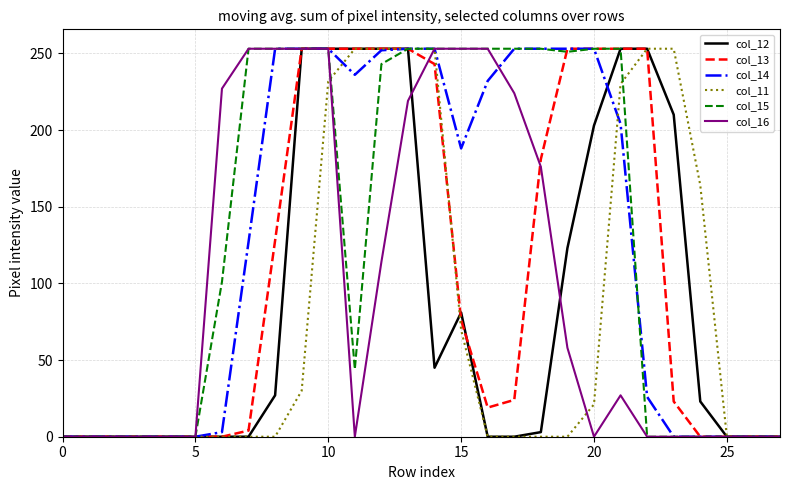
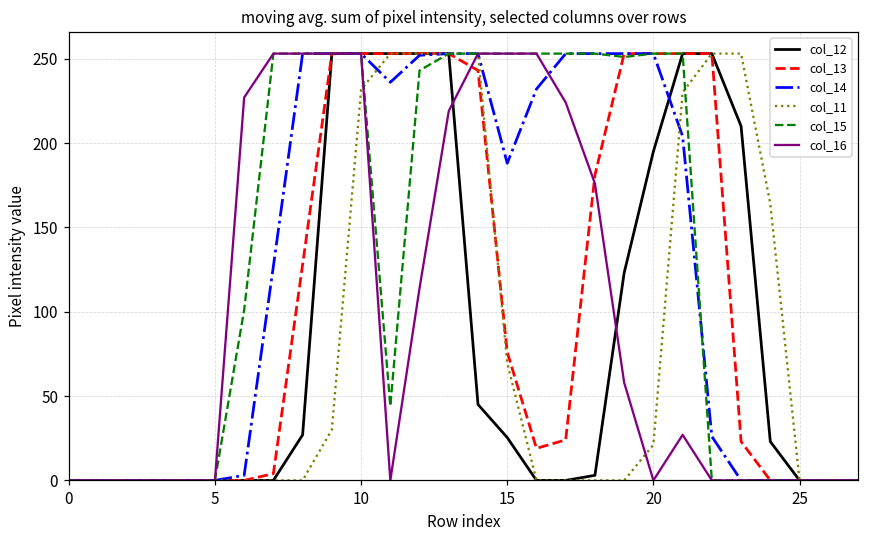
col_12, 15: 81 -> 25
col_12, 20: 203 -> 195
